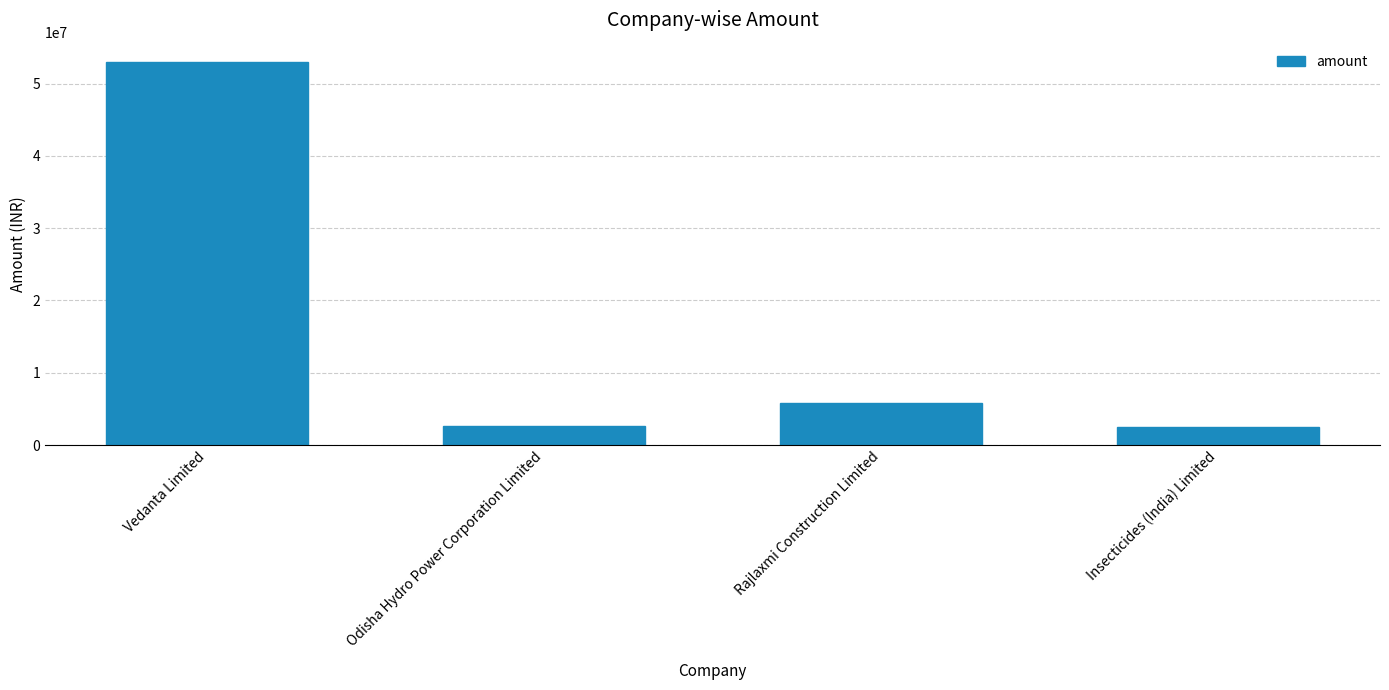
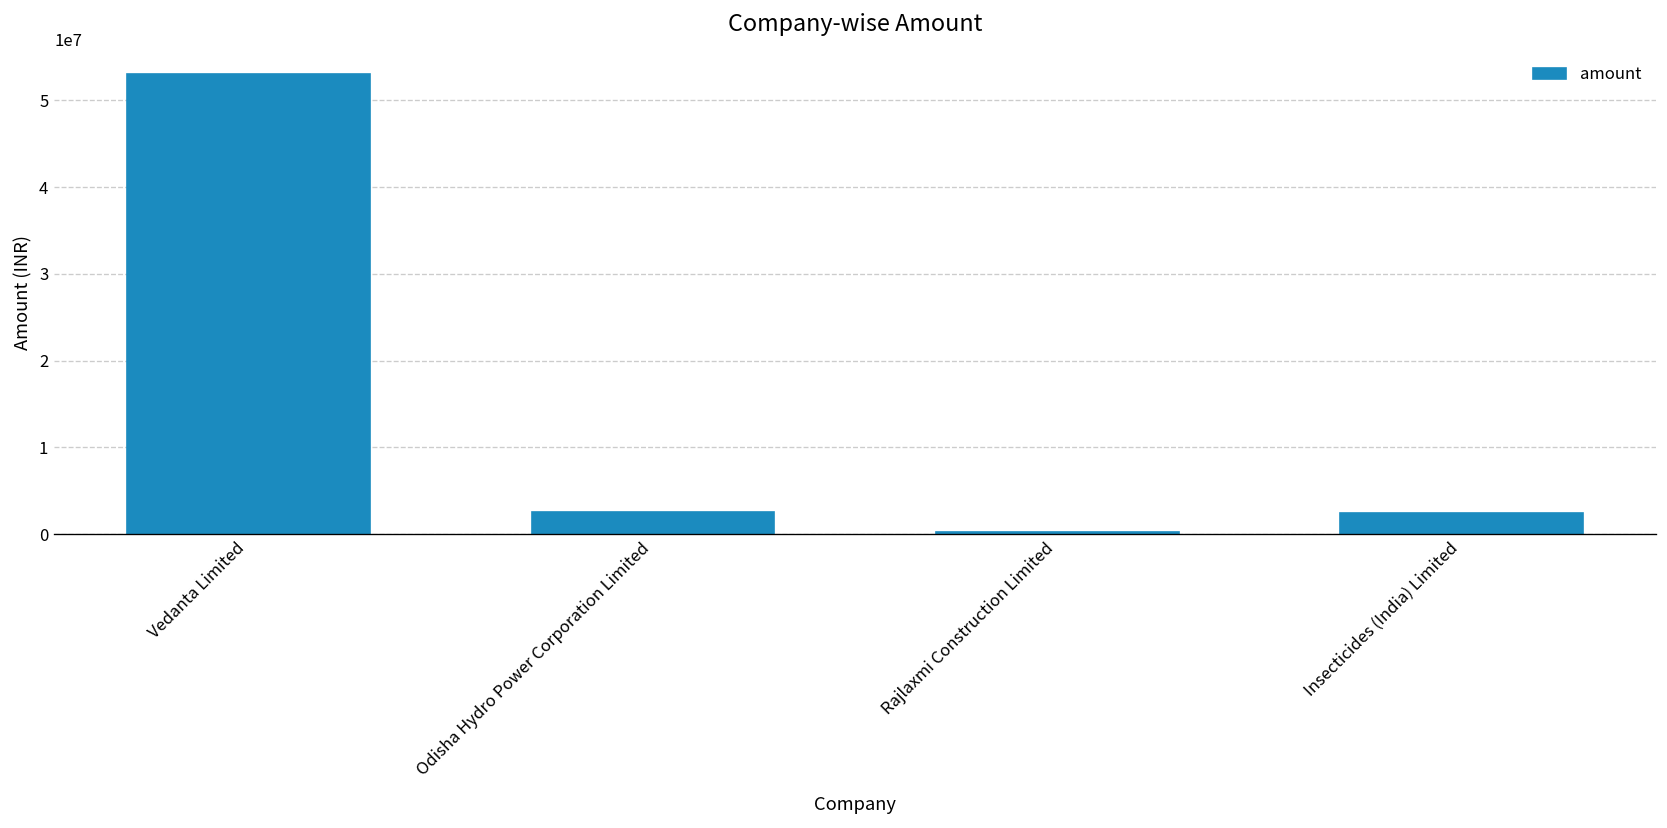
Rajlaxmi Construction Limited: 6000000 -> 0
